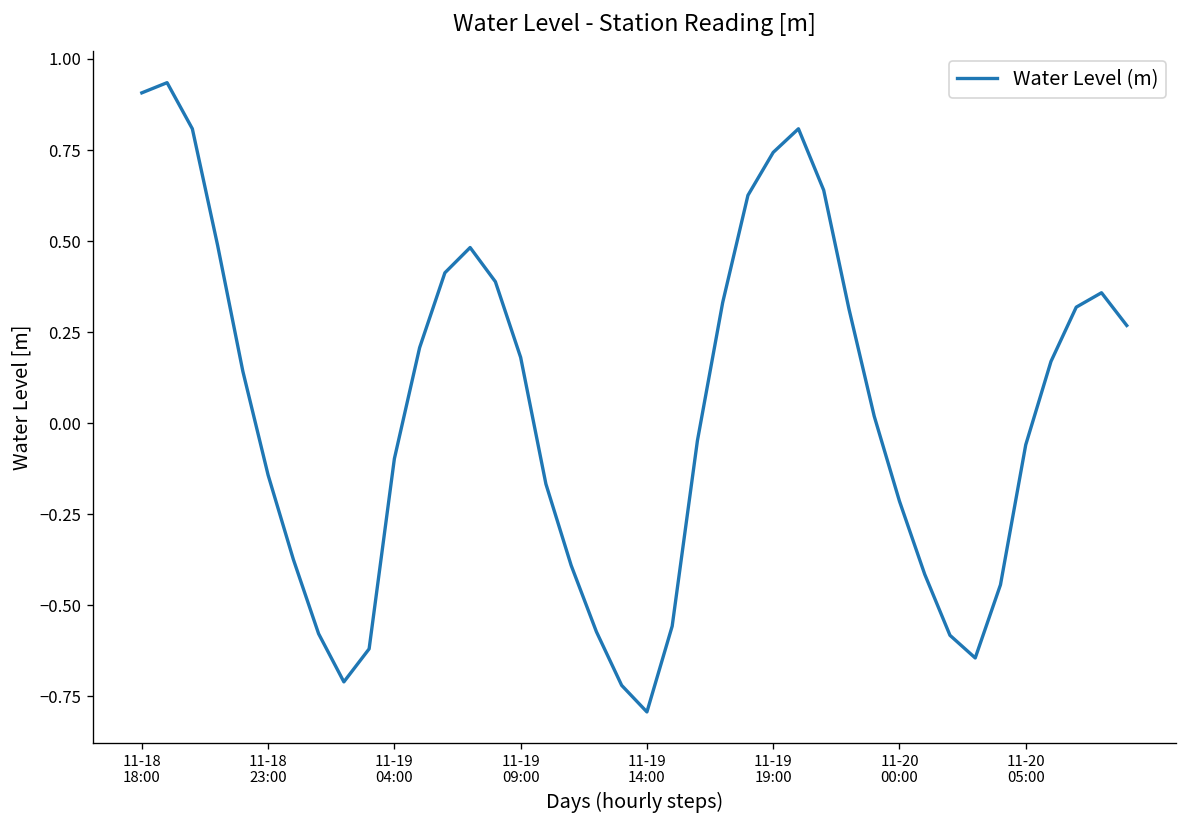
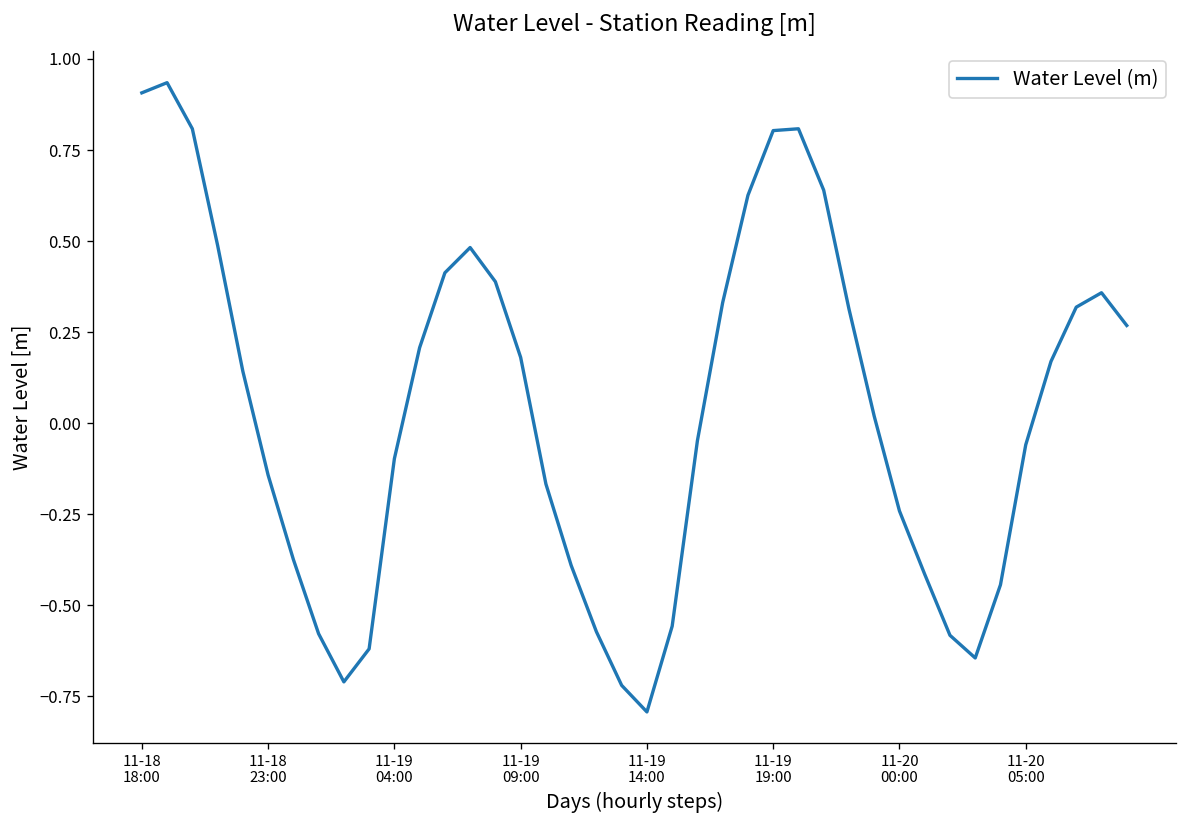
11-19 19:00: 0.74 -> 0.80
11-20 00:00: -0.21 -> -0.24
